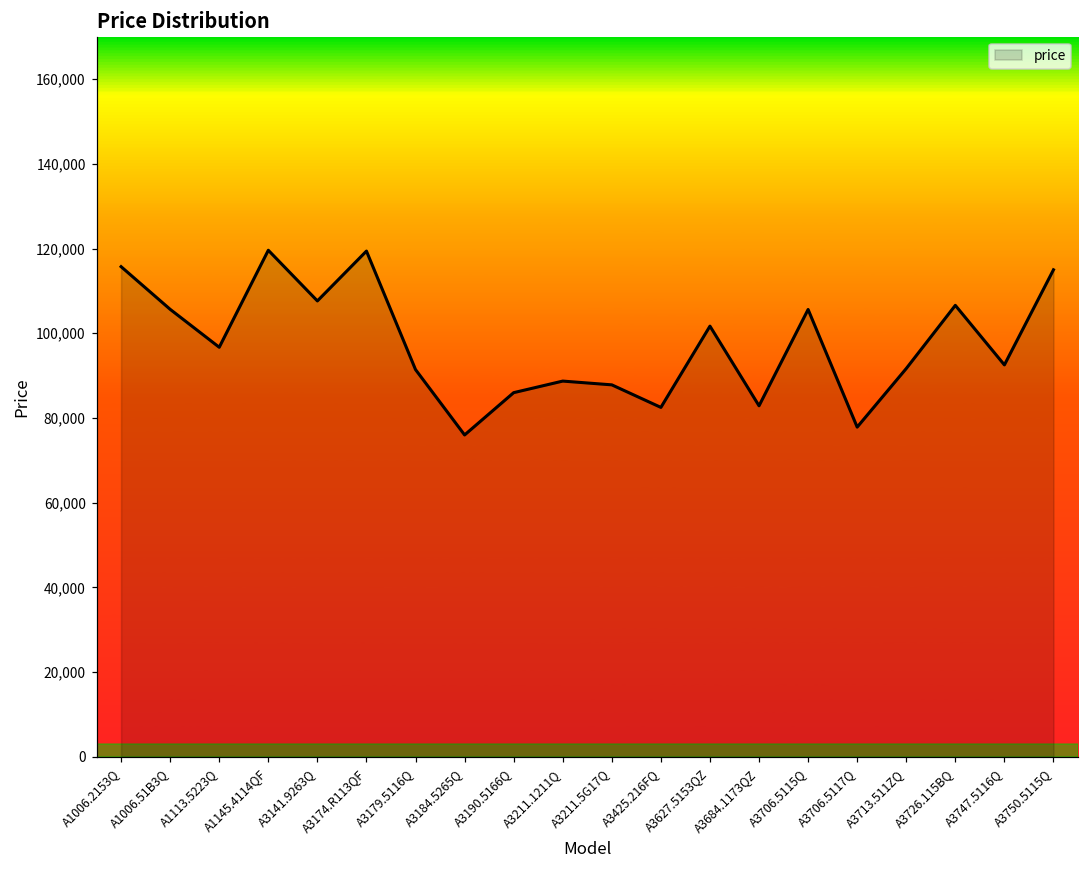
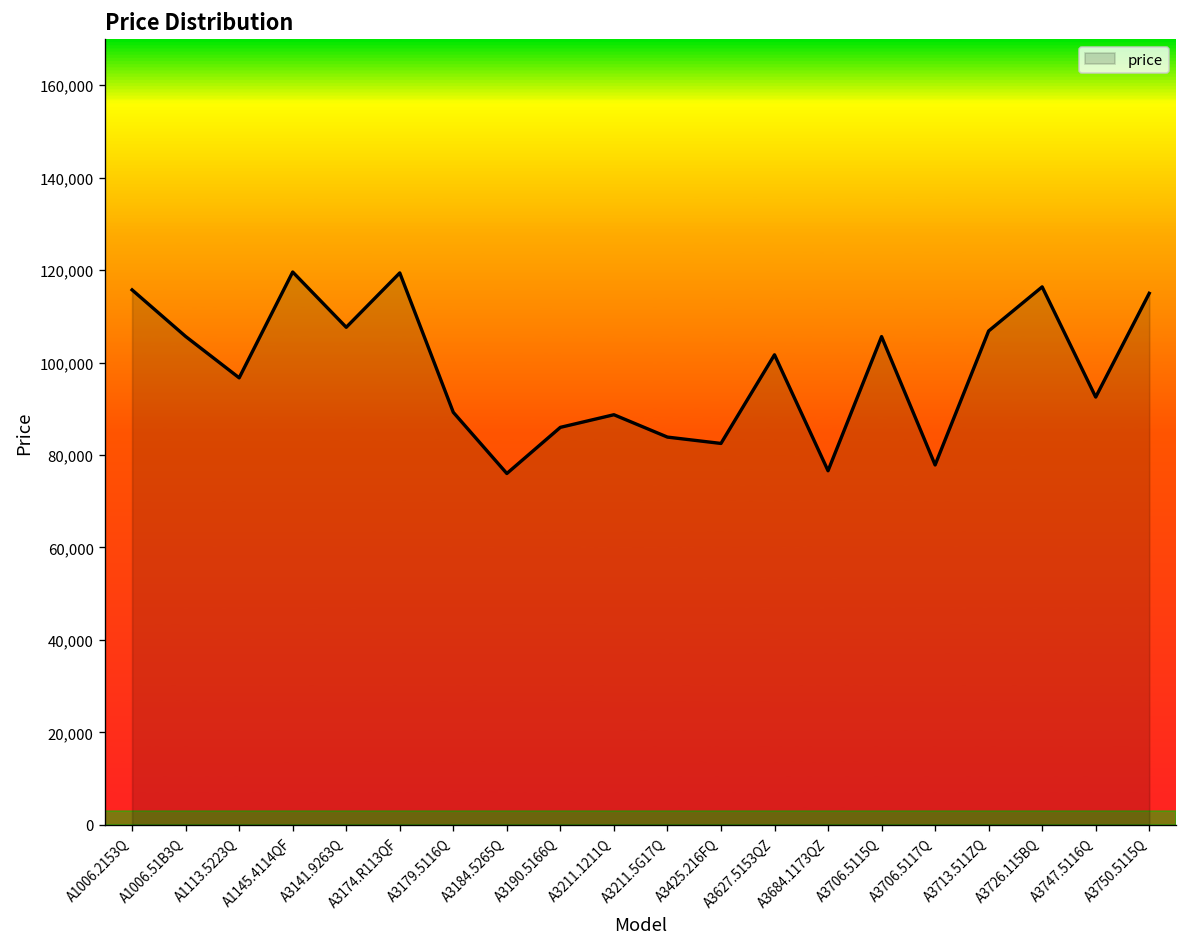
A3179.5116Q: 91,000 -> 89,000
A3211.5G17Q: 88,000 -> 84,000
A3684.1173QZ: 83,000 -> 77,000
A3713.511ZQ: 92,000 -> 107,000
A3726.115BQ: 107,000 -> 116,000
